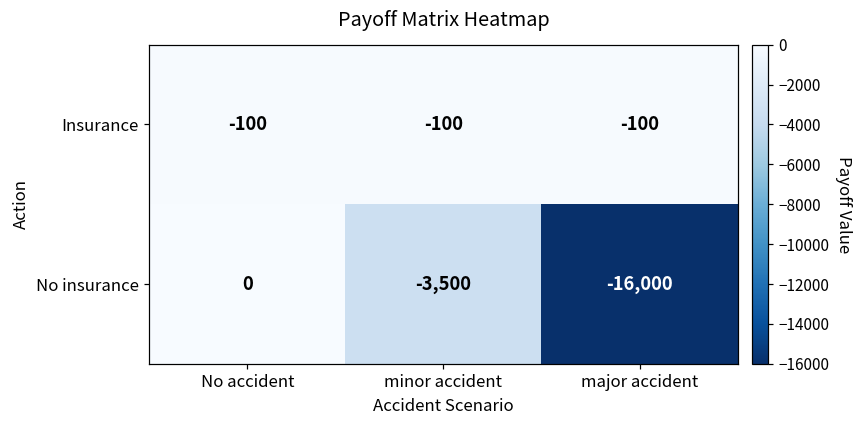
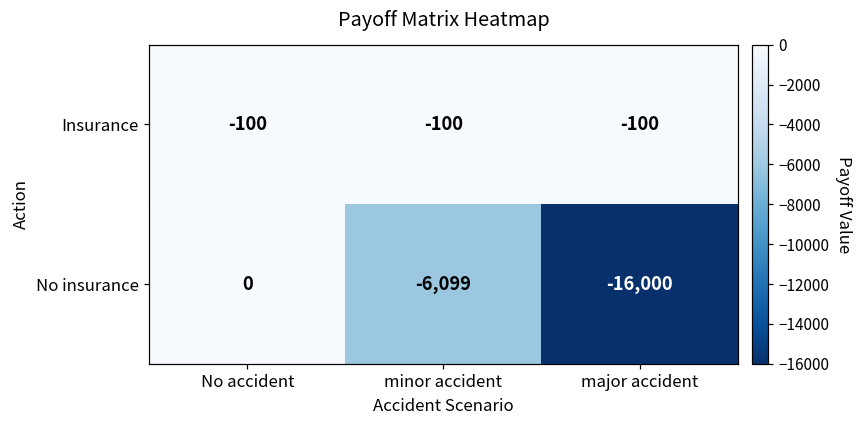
No insurance, minor accident: -3,500 -> -6,099
